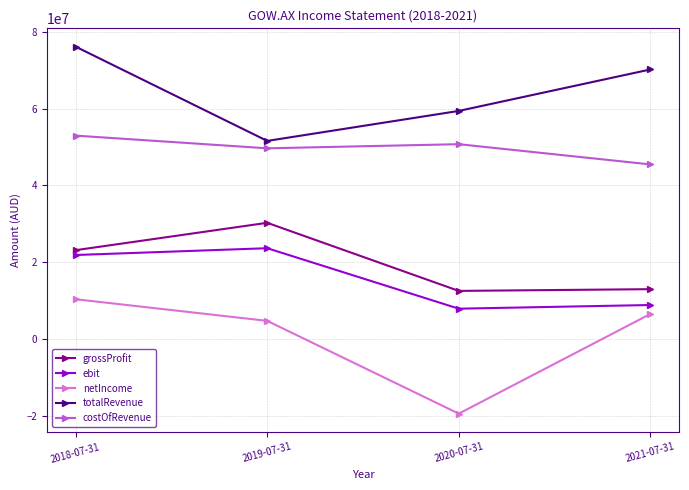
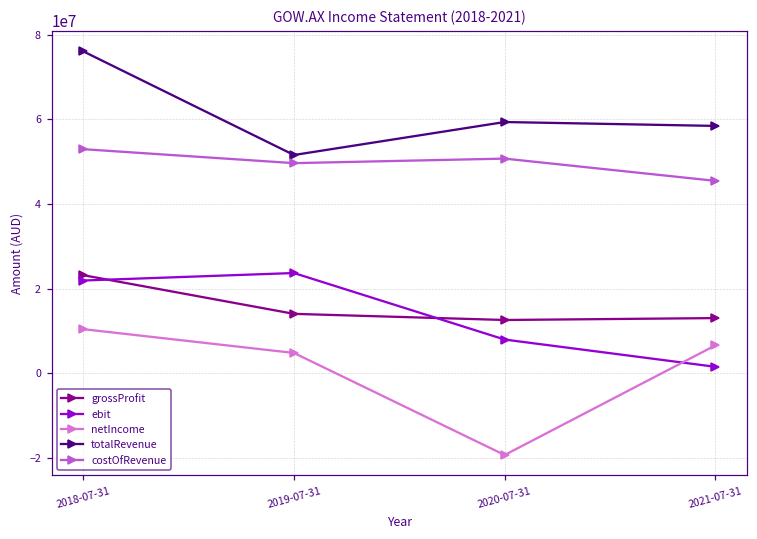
grossProfit, 2019-07-31: 30000000 -> 14000000
ebit, 2021-07-31: 9000000 -> 1000000
totalRevenue, 2021-07-31: 70000000 -> 58000000
